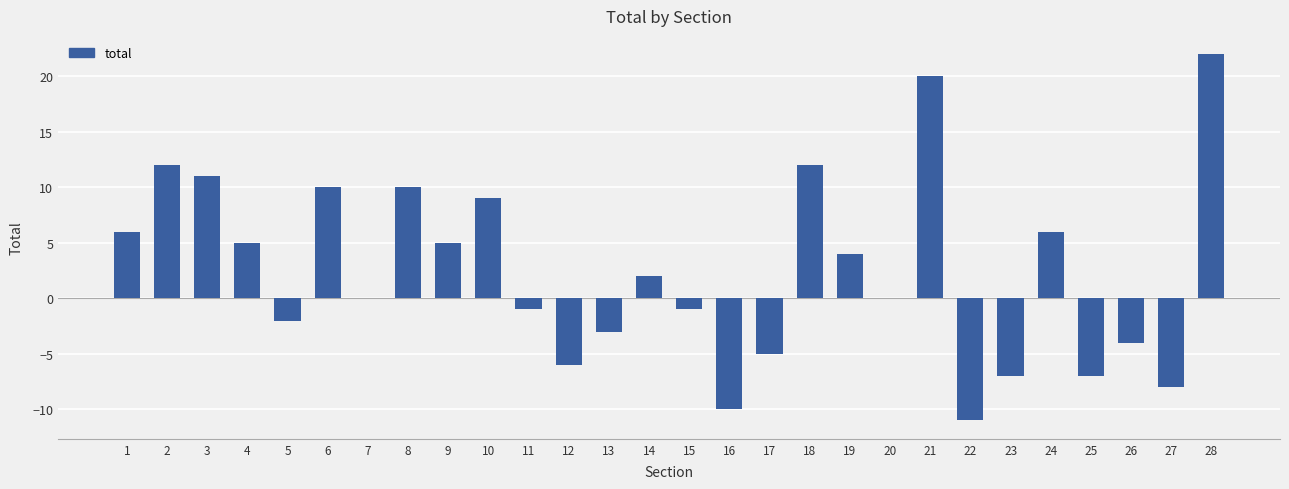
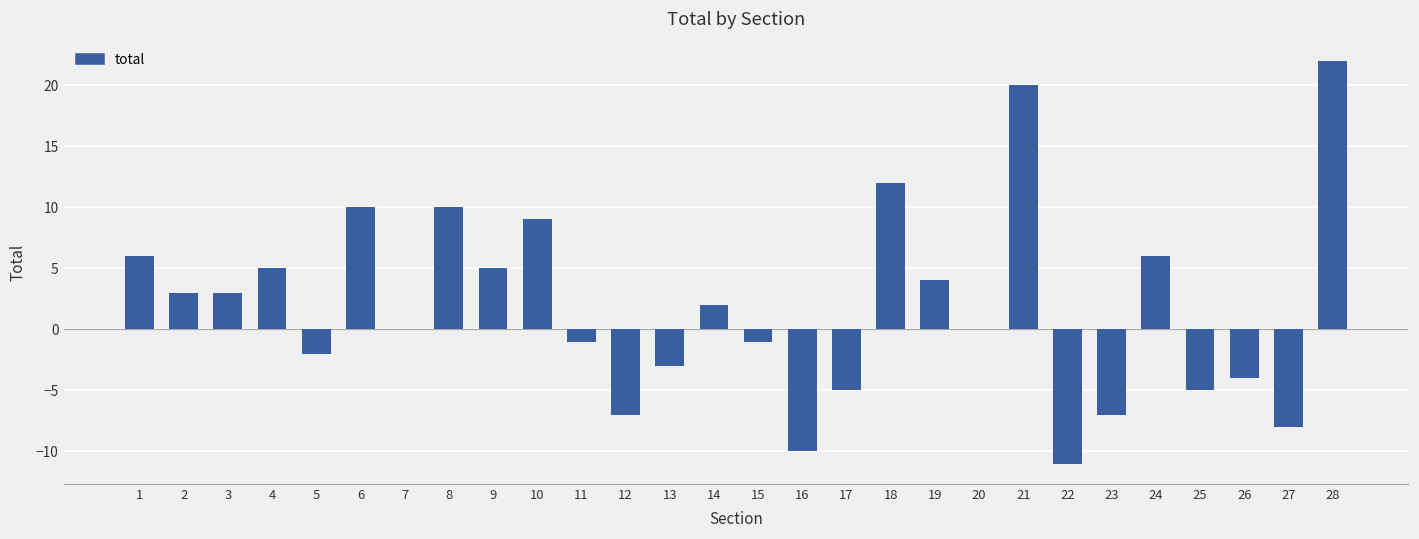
2: 12 -> 3
3: 11 -> 3
12: -6 -> -7
25: -7 -> -5
